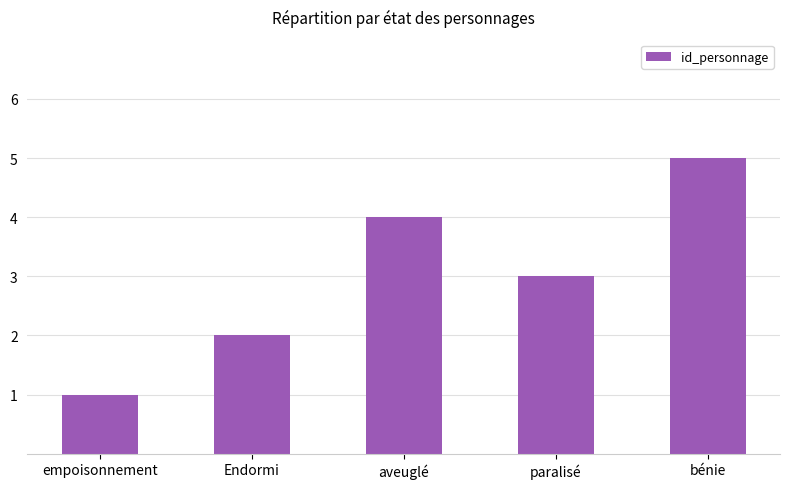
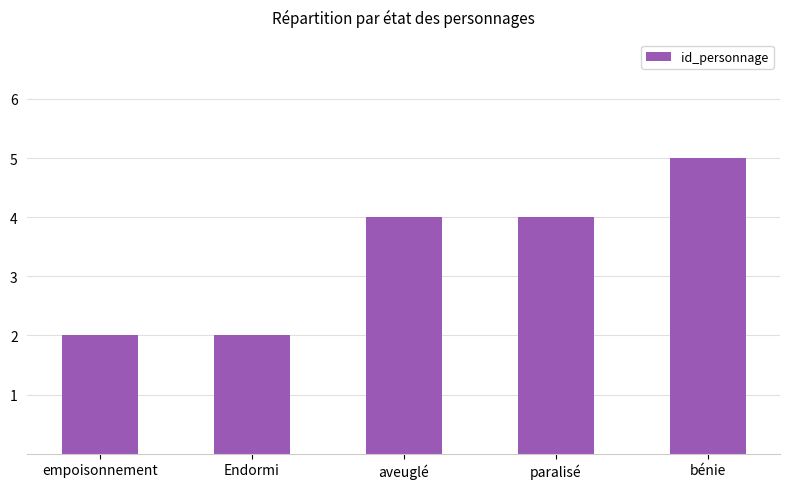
empoisonnement: 1 -> 2
paralisé: 3 -> 4
